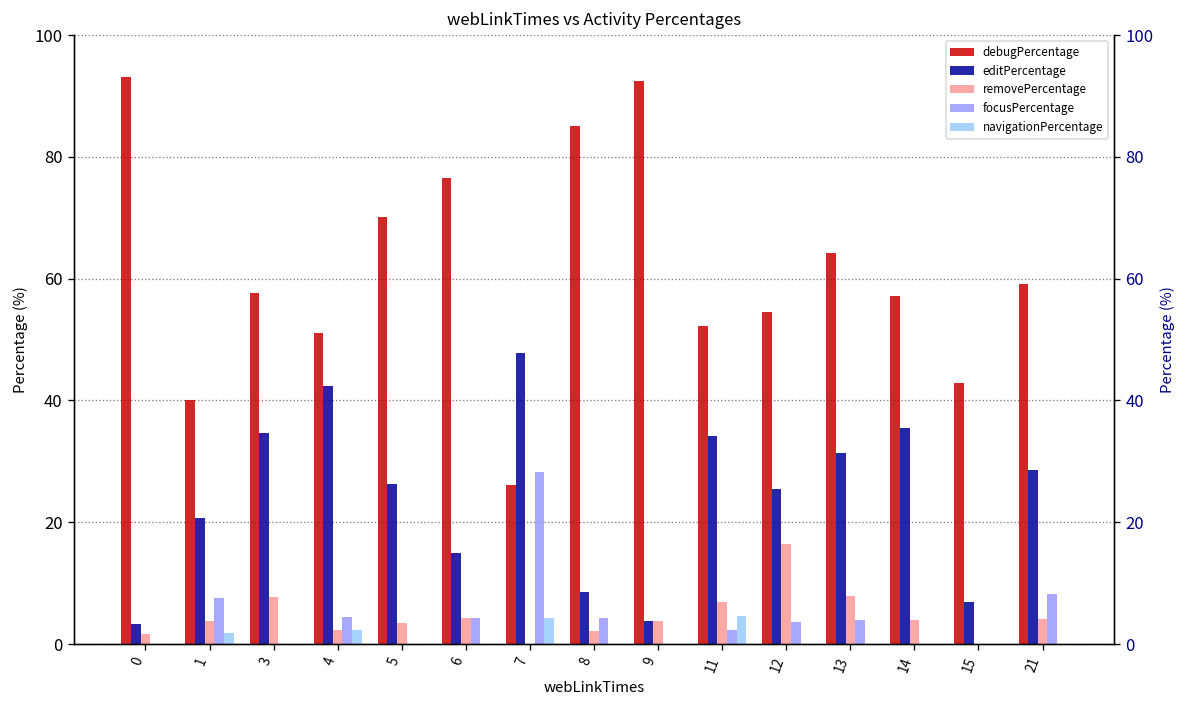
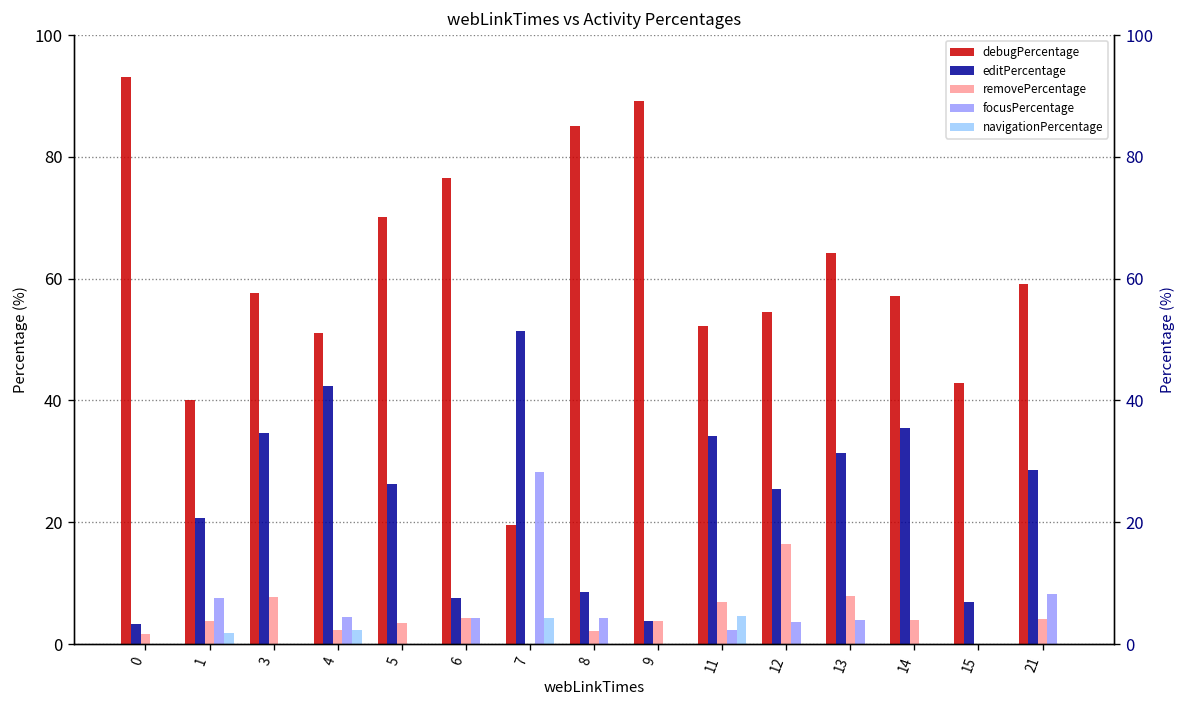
editPercentage, 6: 15 -> 8
debugPercentage, 7: 26 -> 20
editPercentage, 7: 48 -> 51
debugPercentage, 9: 92 -> 89
